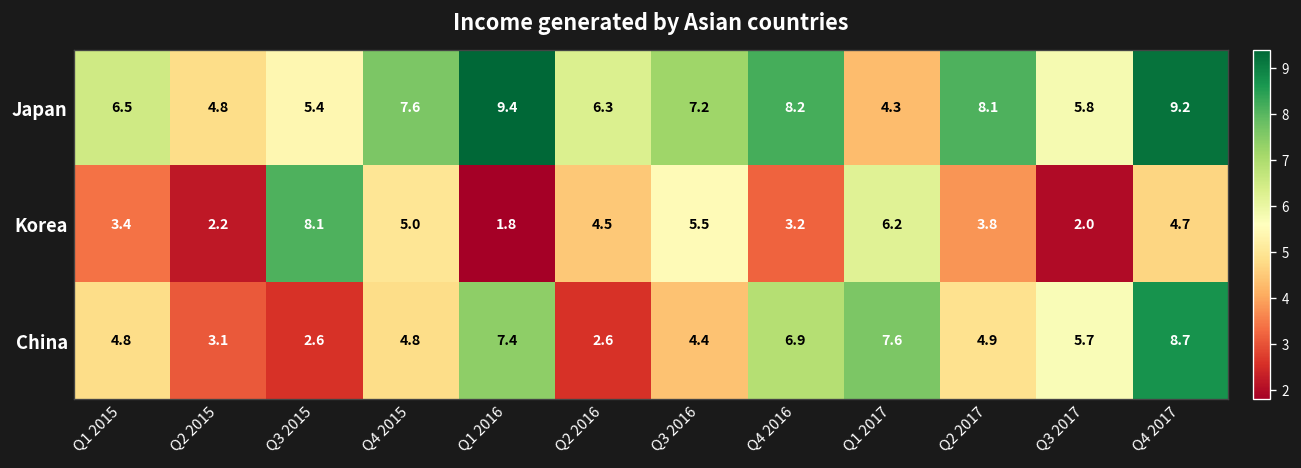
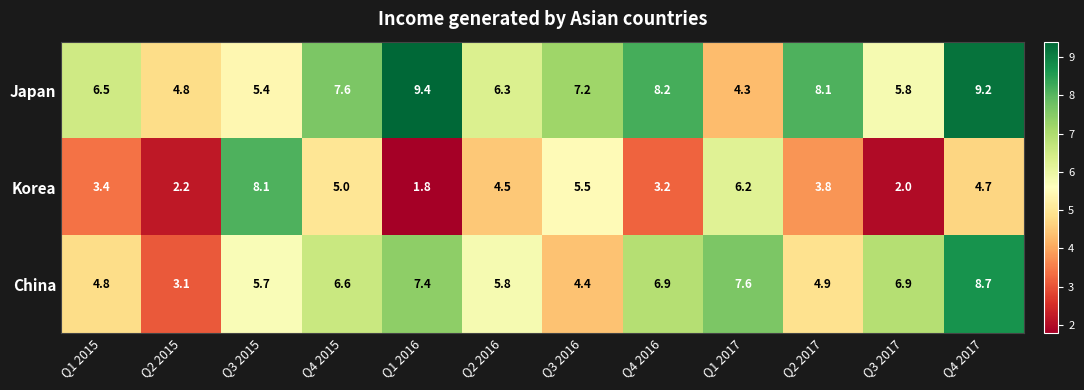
China, Q3 2015: 2.6 -> 5.7
China, Q4 2015: 4.8 -> 6.6
China, Q2 2016: 2.6 -> 5.8
China, Q3 2017: 5.7 -> 6.9
